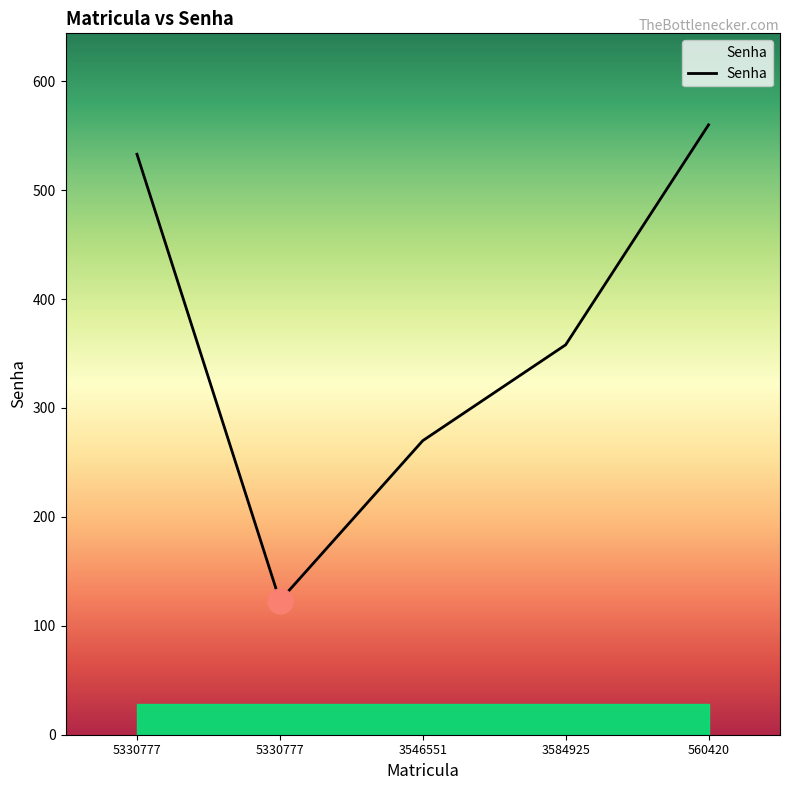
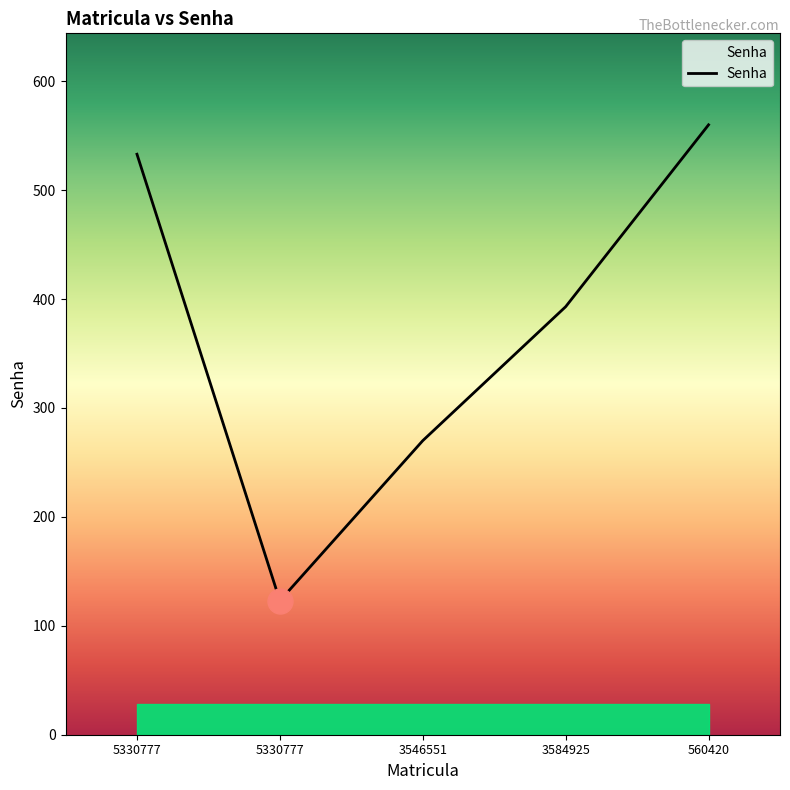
Senha, 3584925: 358 -> 393
